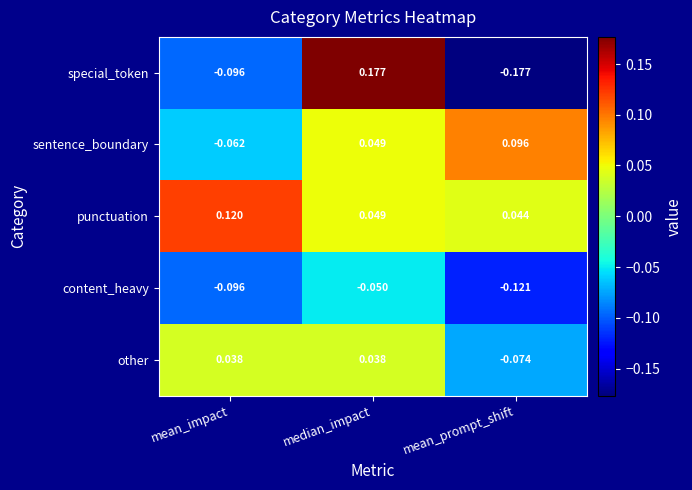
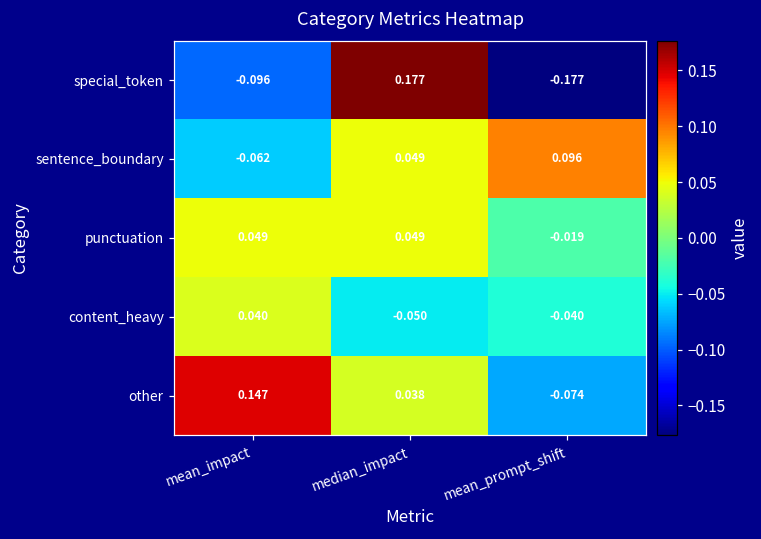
punctuation, mean_impact: 0.120 -> 0.049
punctuation, mean_prompt_shift: 0.044 -> -0.019
content_heavy, mean_impact: -0.096 -> 0.040
content_heavy, mean_prompt_shift: -0.121 -> -0.040
other, mean_impact: 0.038 -> 0.147
